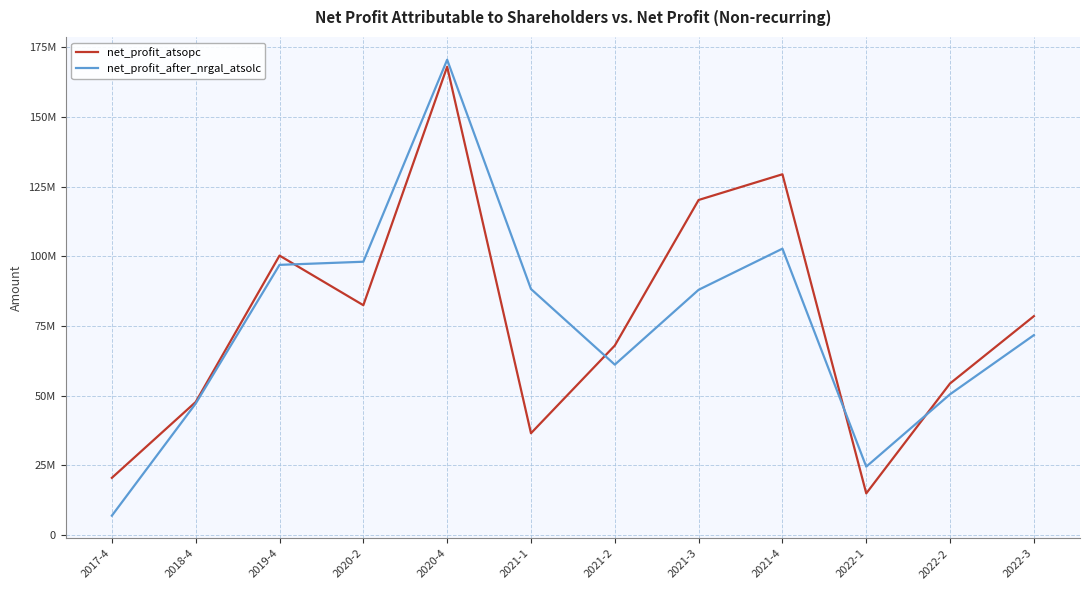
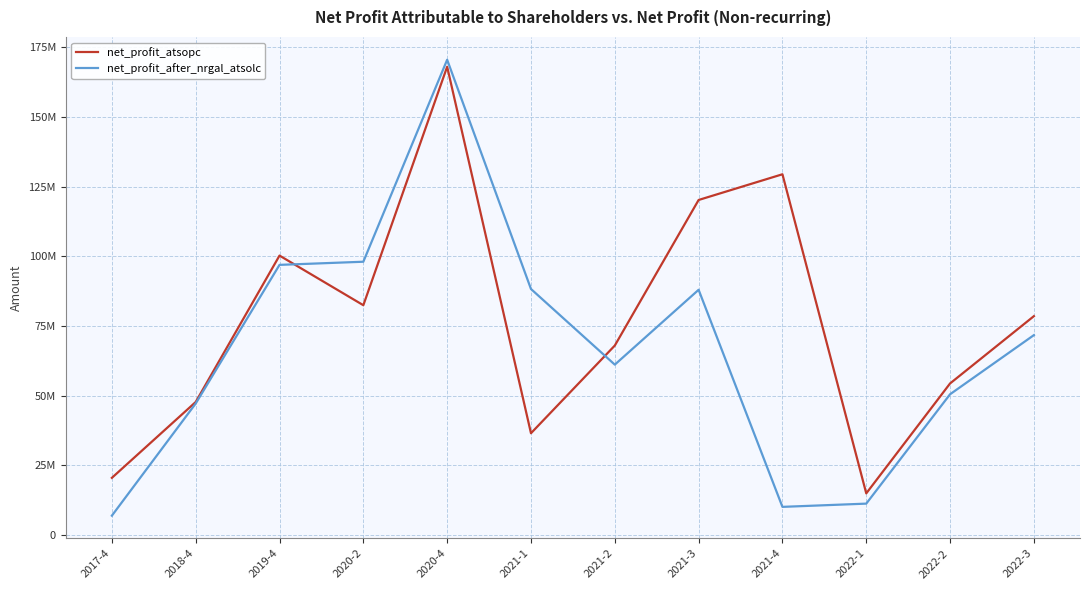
net_profit_after_nrgal_atsolc, 2021-4: 103000000 -> 10000000
net_profit_after_nrgal_atsolc, 2022-1: 25000000 -> 11000000
